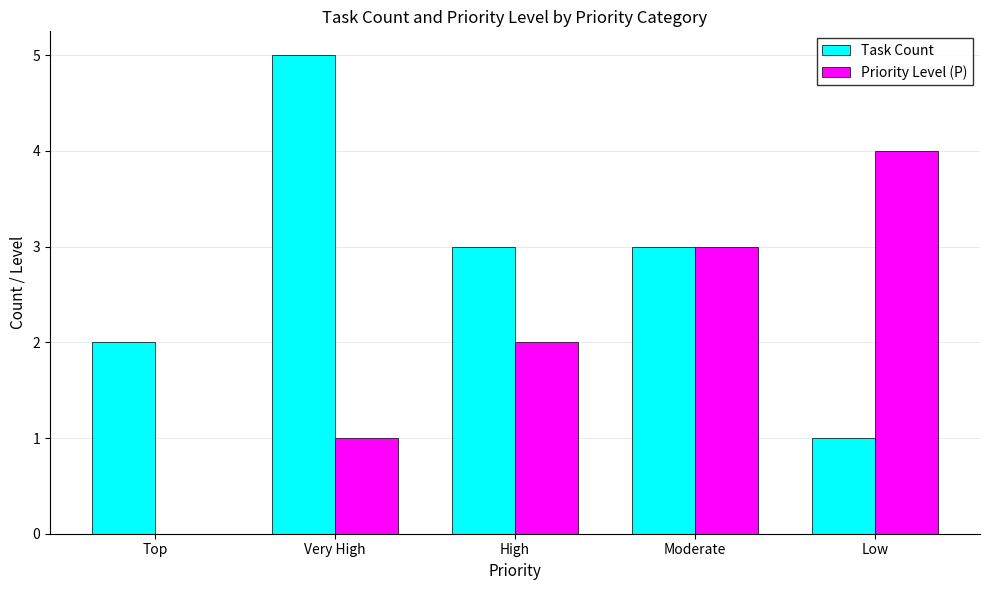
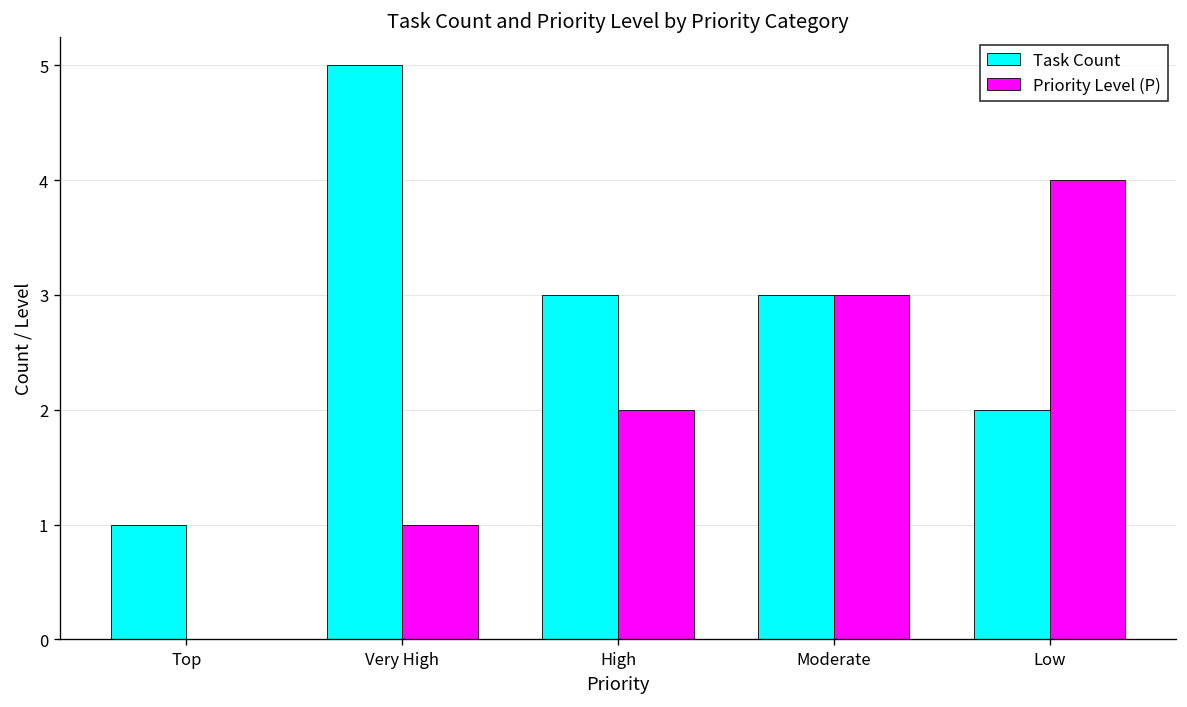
Task Count, Top: 2 -> 1
Task Count, Low: 1 -> 2
